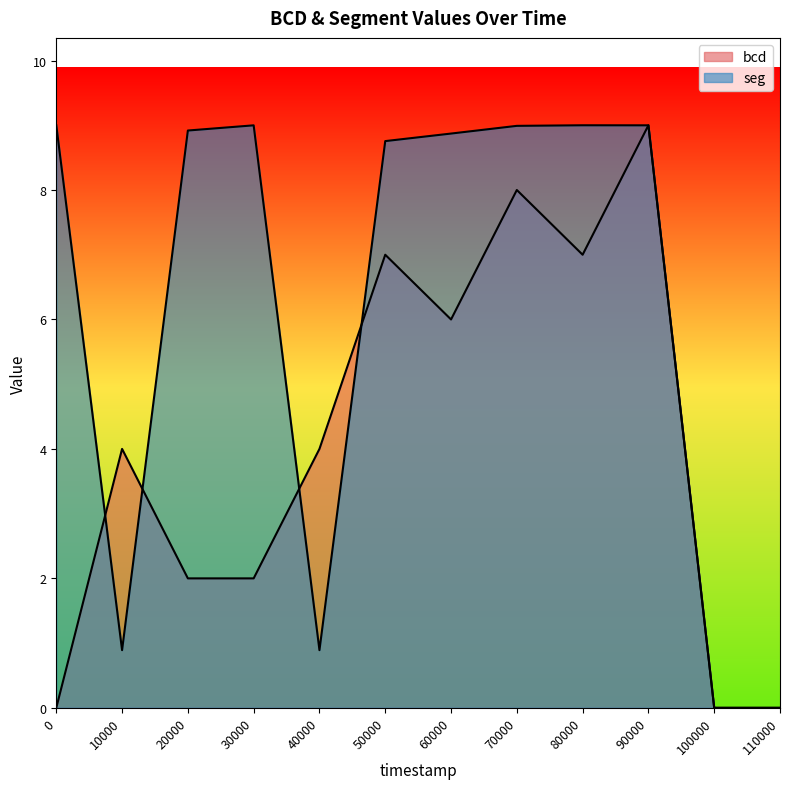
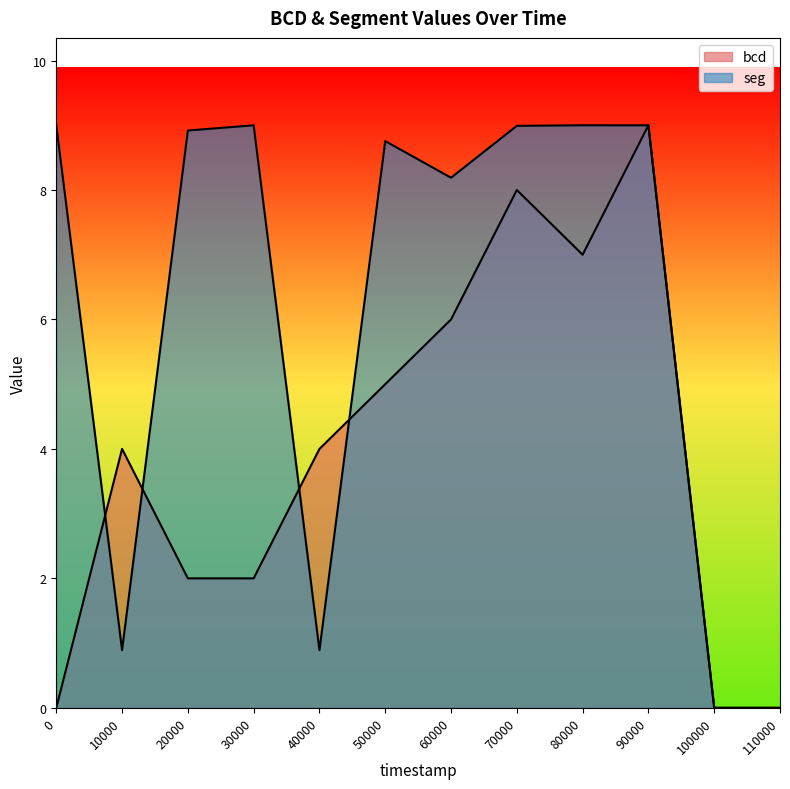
bcd, 50000: 7 -> 5
seg, 60000: 8.9 -> 8.2
